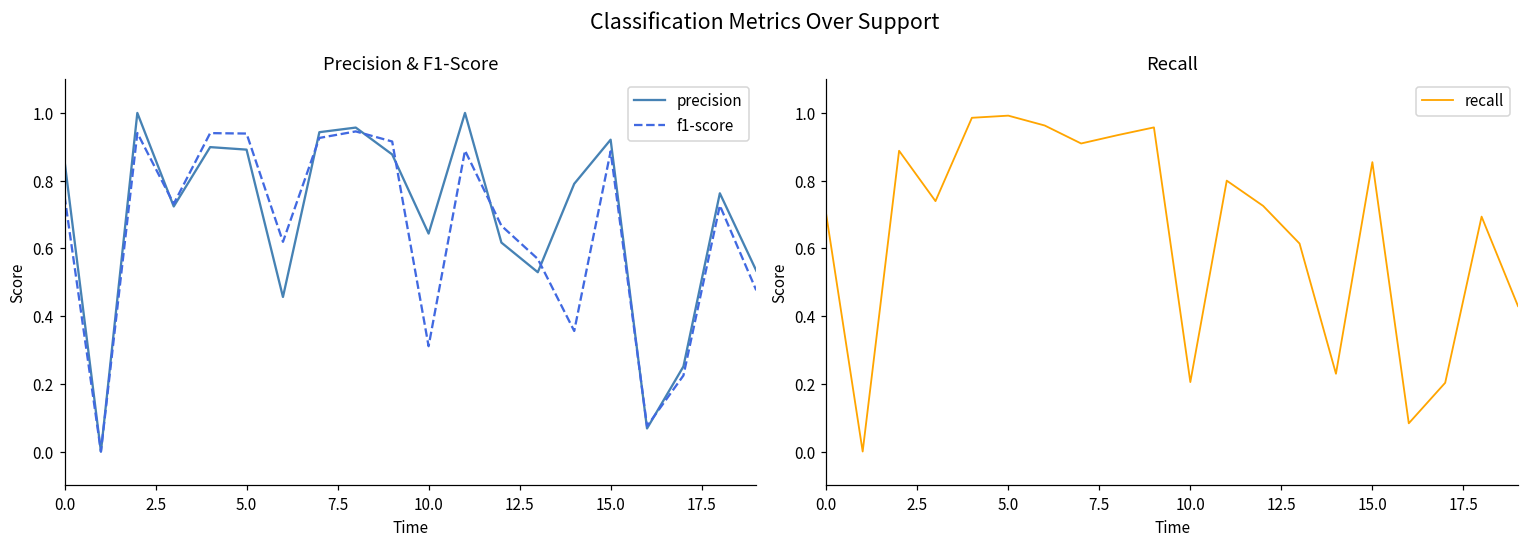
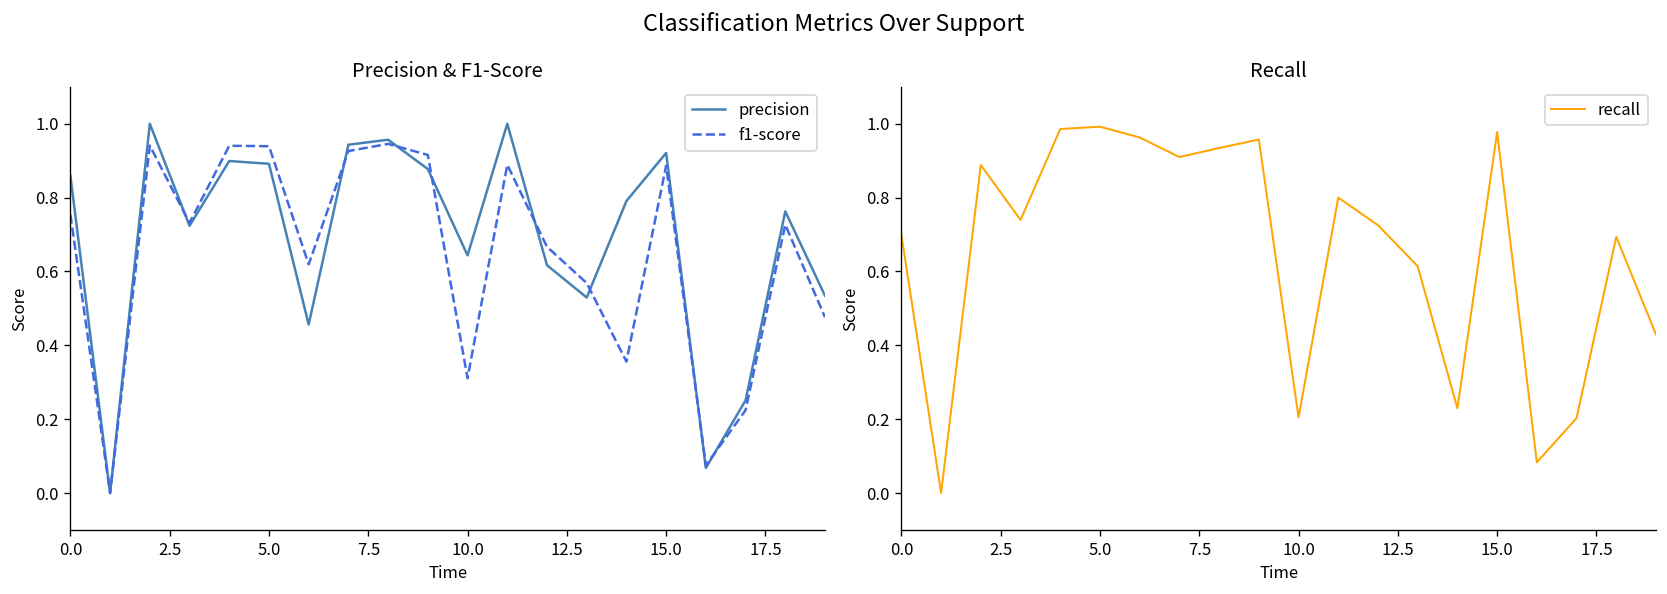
Recall, 15.0: 0.85 -> 0.98
